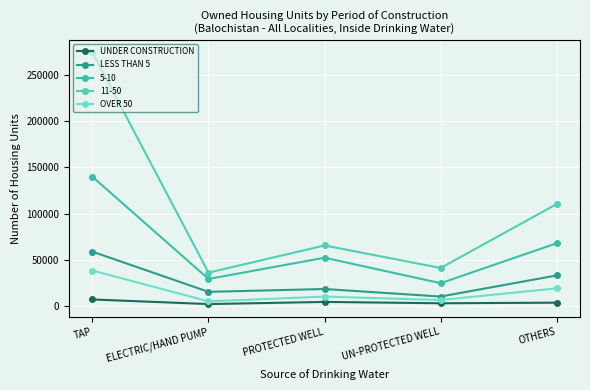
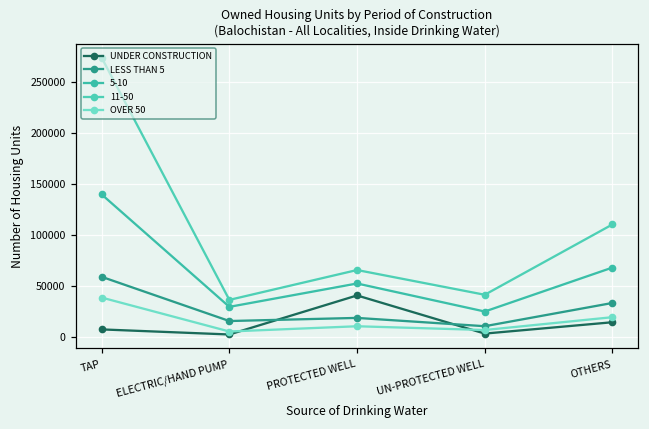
UNDER CONSTRUCTION, PROTECTED WELL: 0 -> 40000
UNDER CONSTRUCTION, OTHERS: 0 -> 10000
